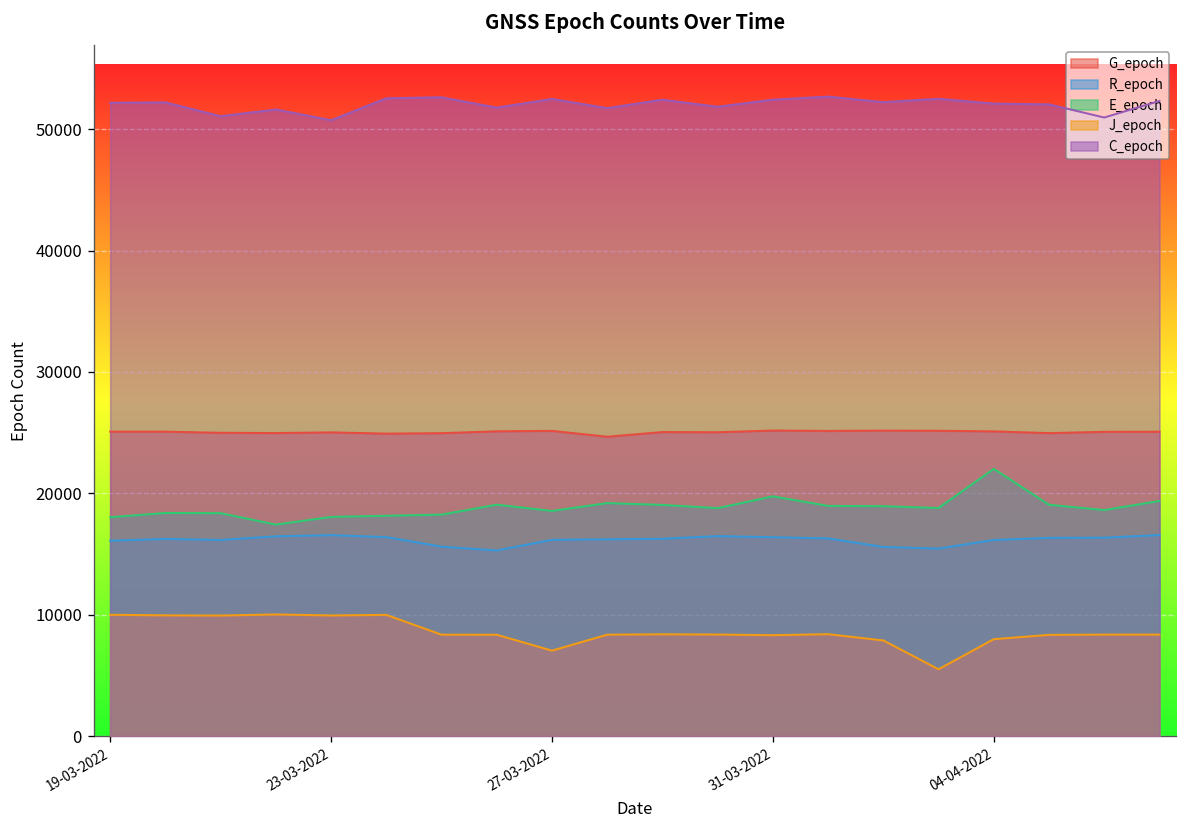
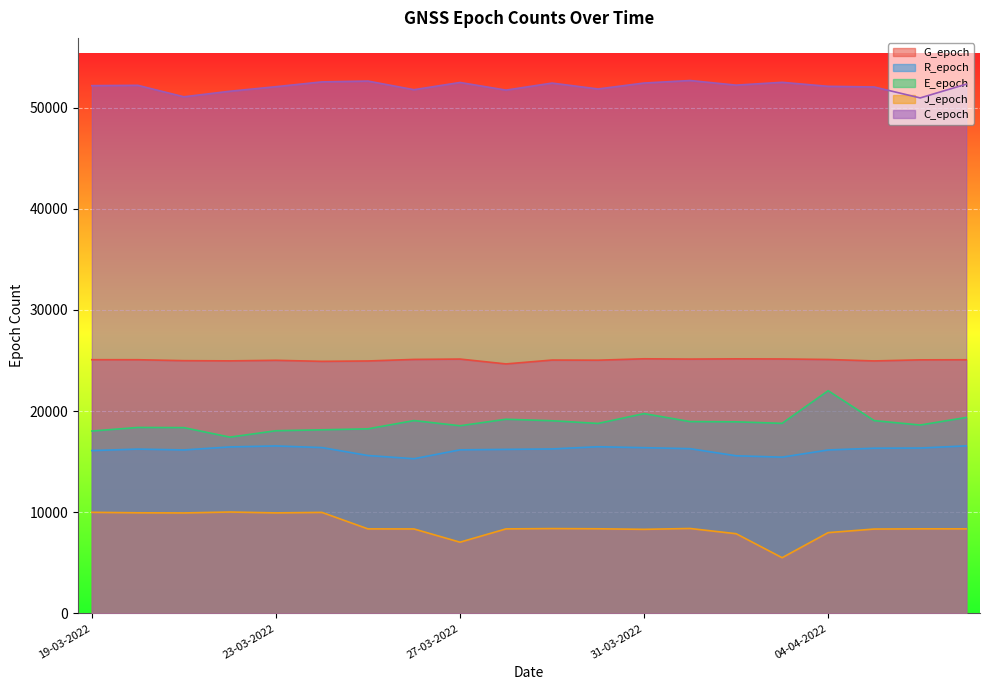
C_epoch, 23-03-2022: 50700 -> 52100
